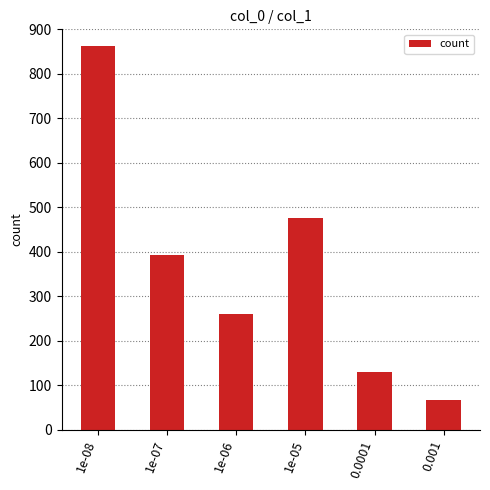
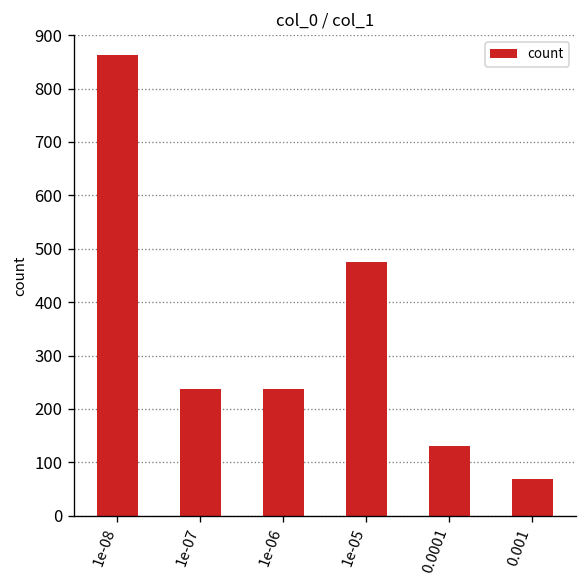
1e-07: 390 -> 240
1e-06: 260 -> 240
